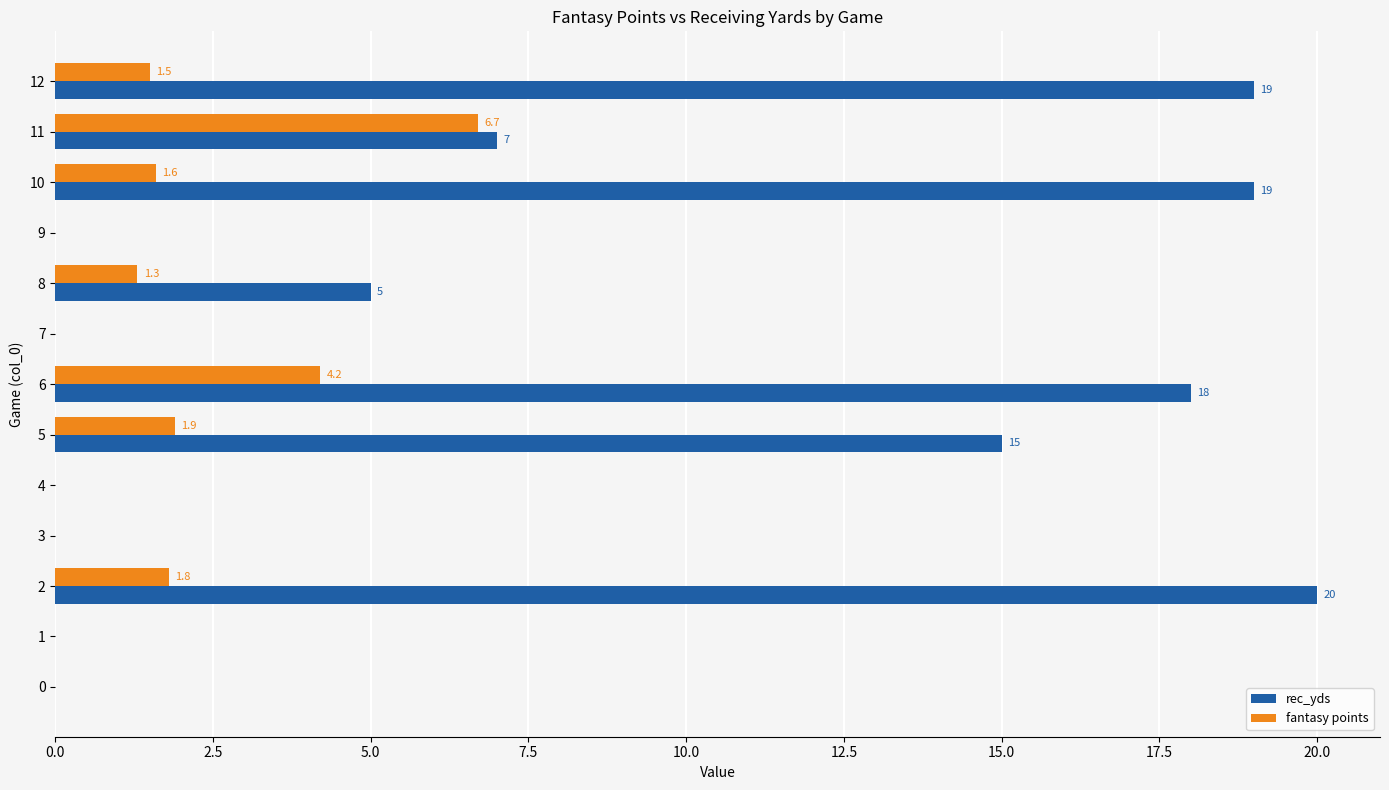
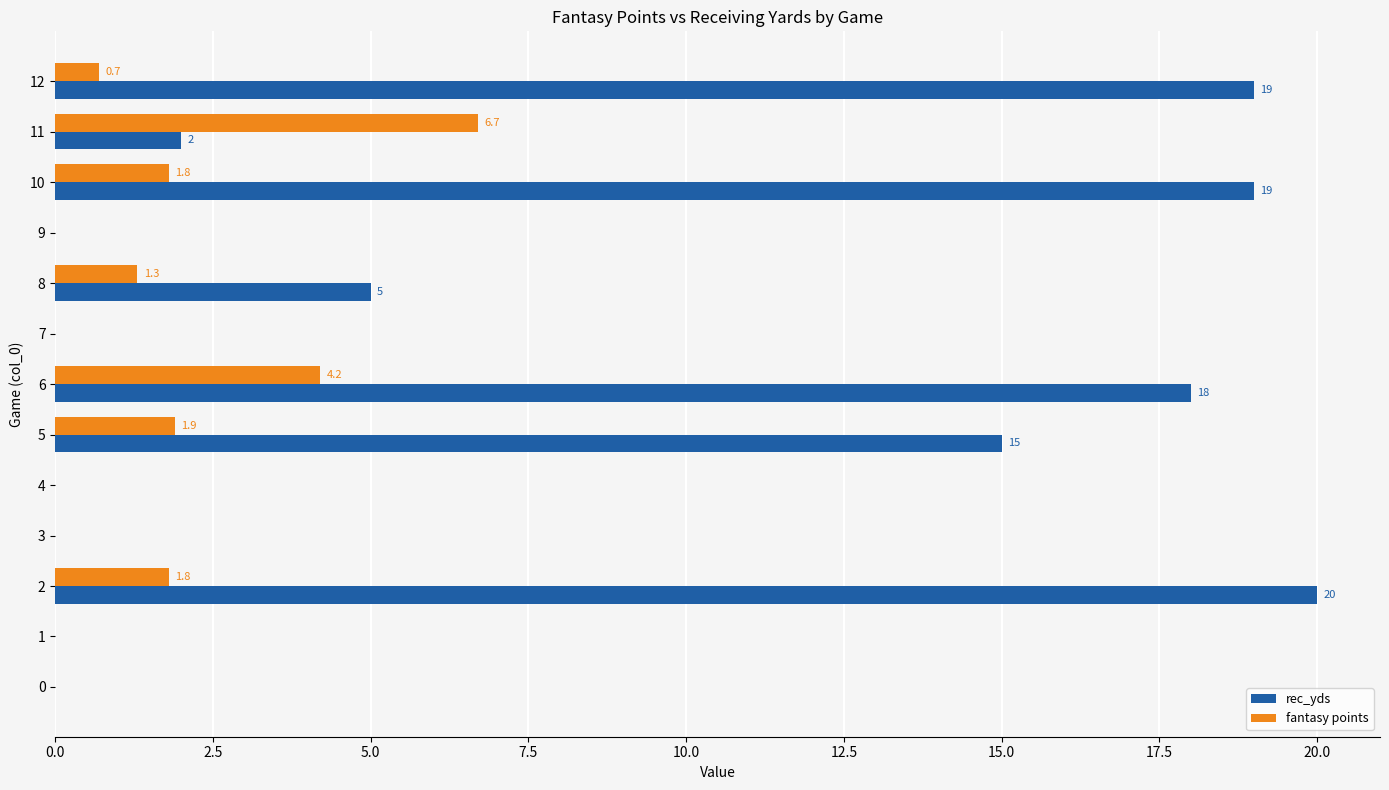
fantasy points, 12: 1.5 -> 0.7
rec_yds, 11: 7 -> 2
fantasy points, 10: 1.6 -> 1.8
